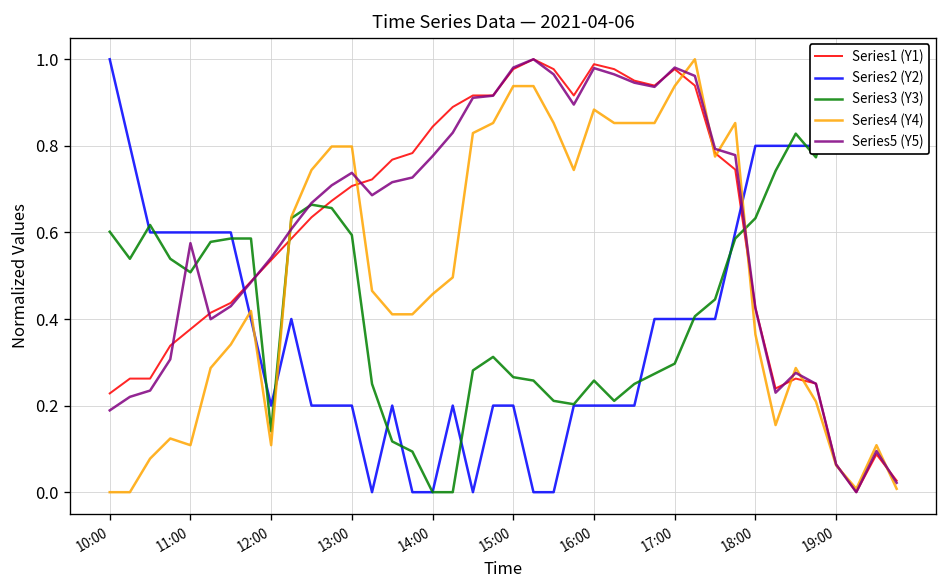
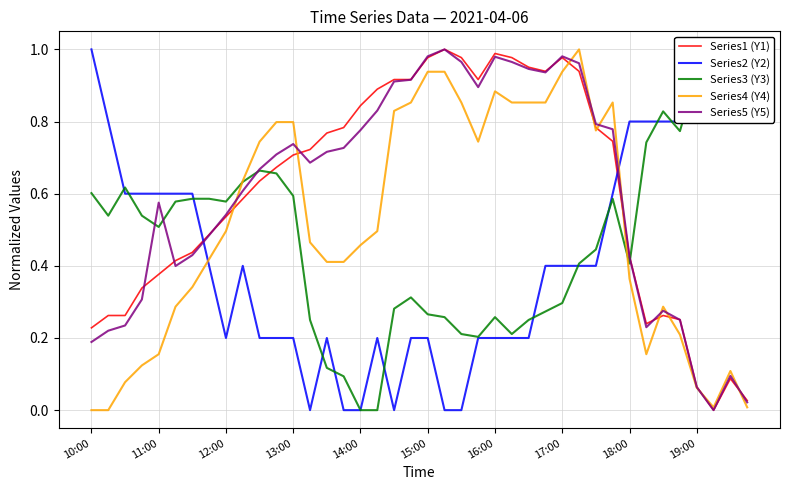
Series4 (Y4), 11:00: 0.11 -> 0.16
Series3 (Y3), 12:00: 0.14 -> 0.58
Series4 (Y4), 12:00: 0.11 -> 0.50
Series3 (Y3), 18:00: 0.63 -> 0.41
